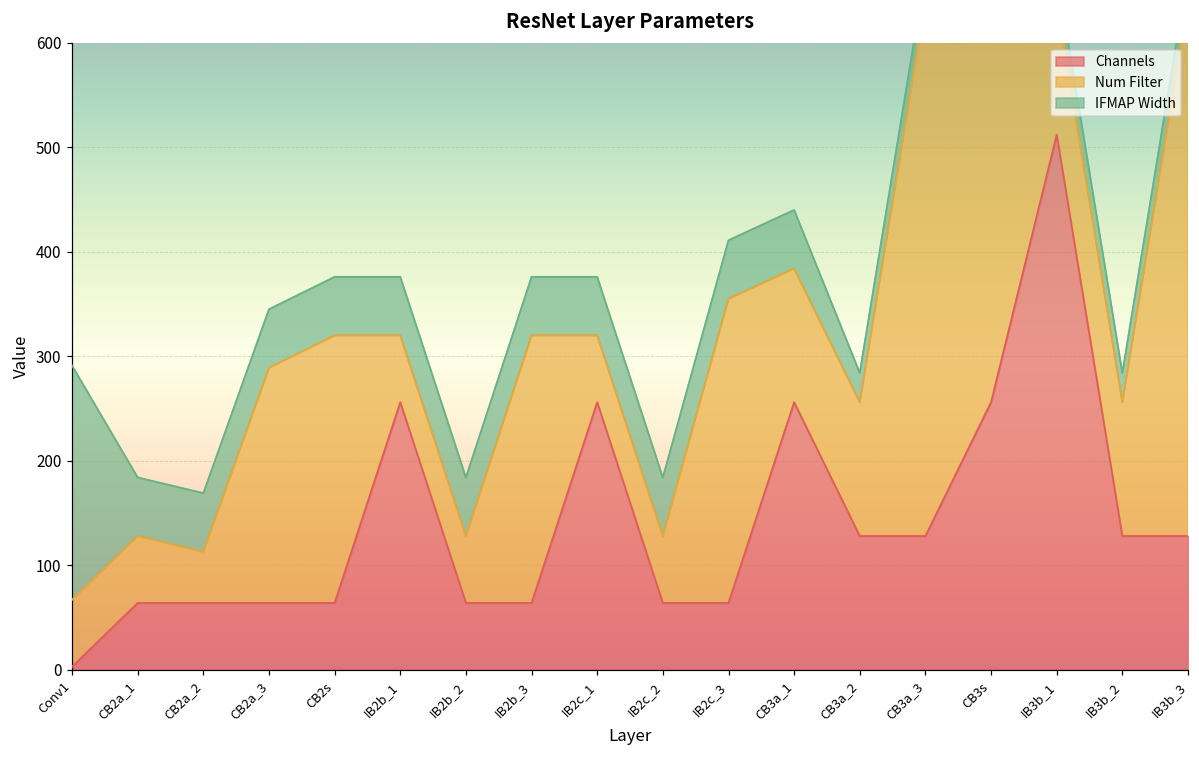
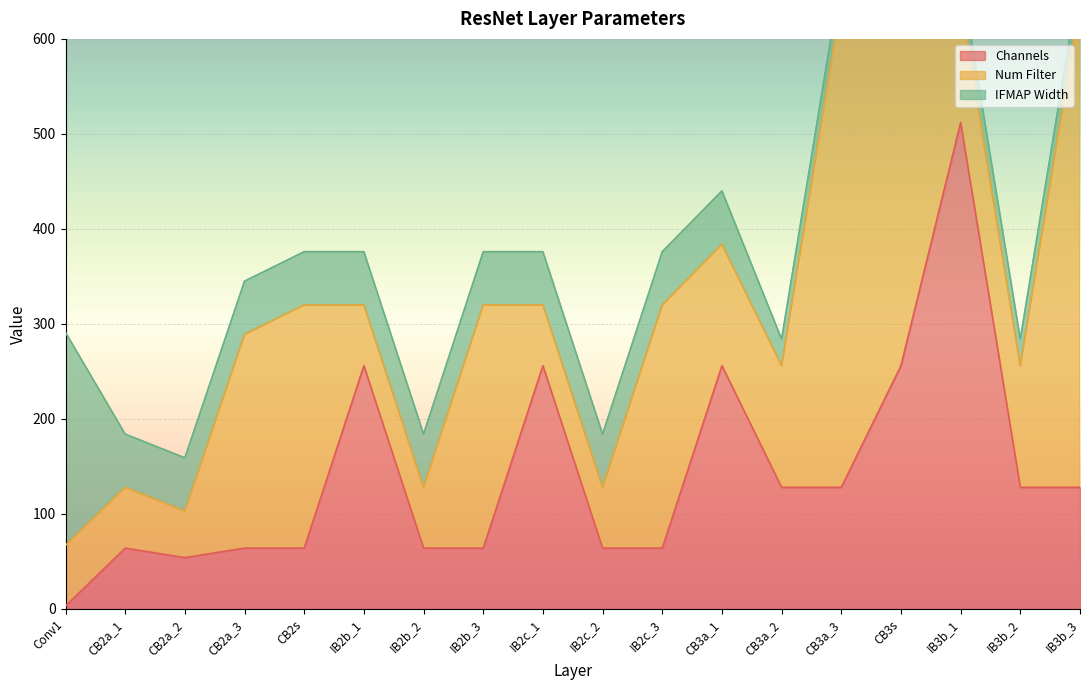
Channels, CB2a_2: 60 -> 50
Num Filter, IB2c_3: 290 -> 260
